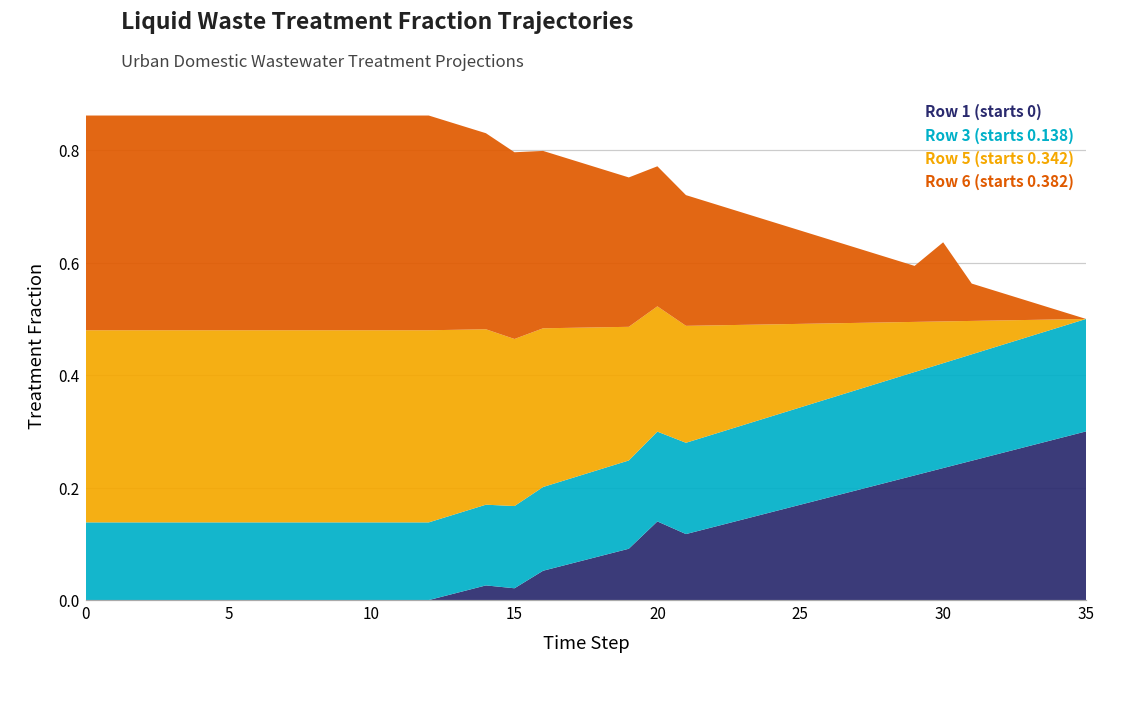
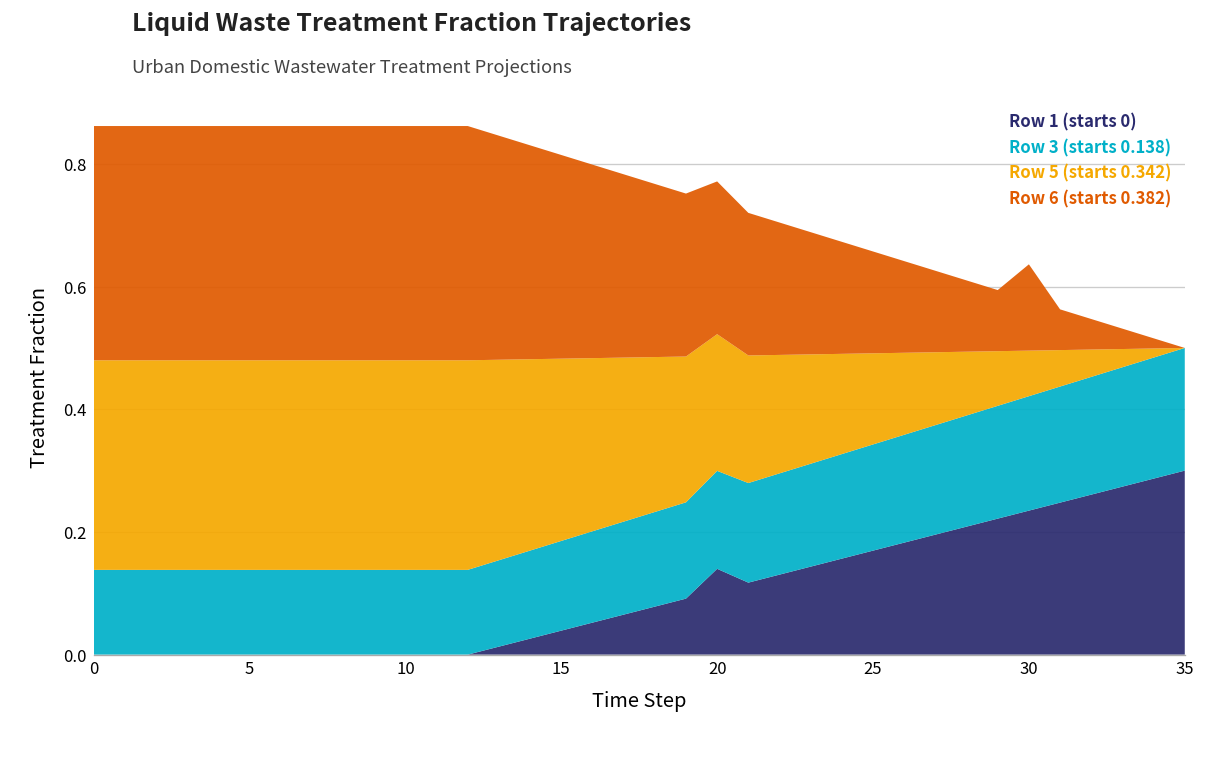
Row 1 (starts 0), 15: 0.02 -> 0.04
